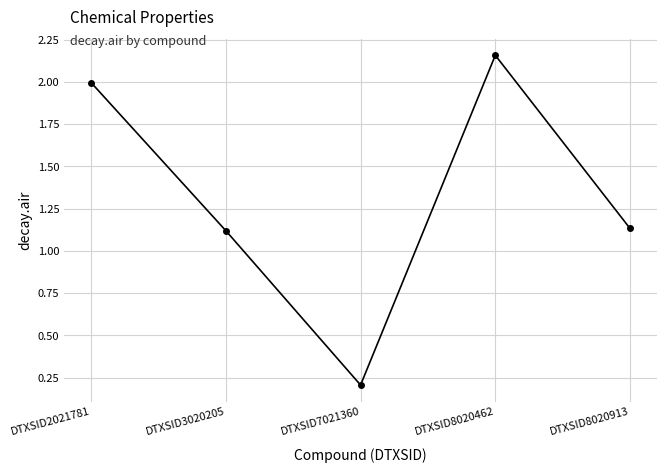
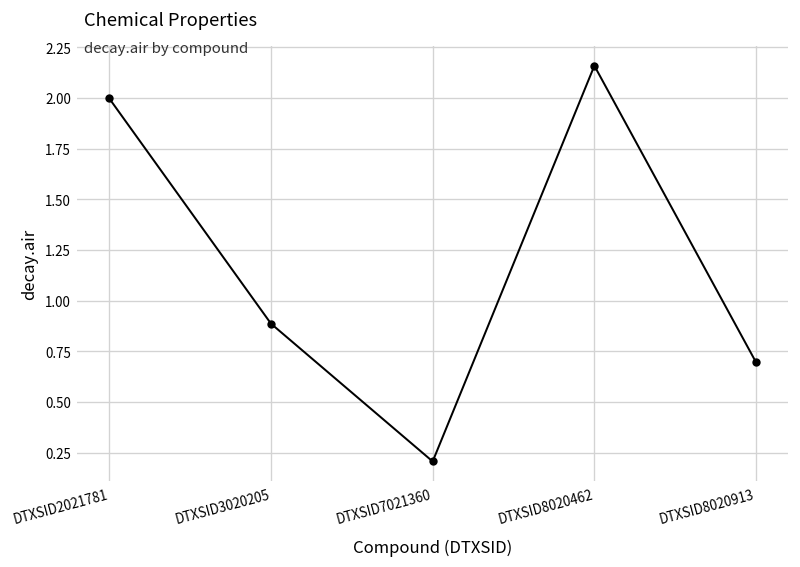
DTXSID3020205: 1.12 -> 0.89
DTXSID8020913: 1.13 -> 0.69
